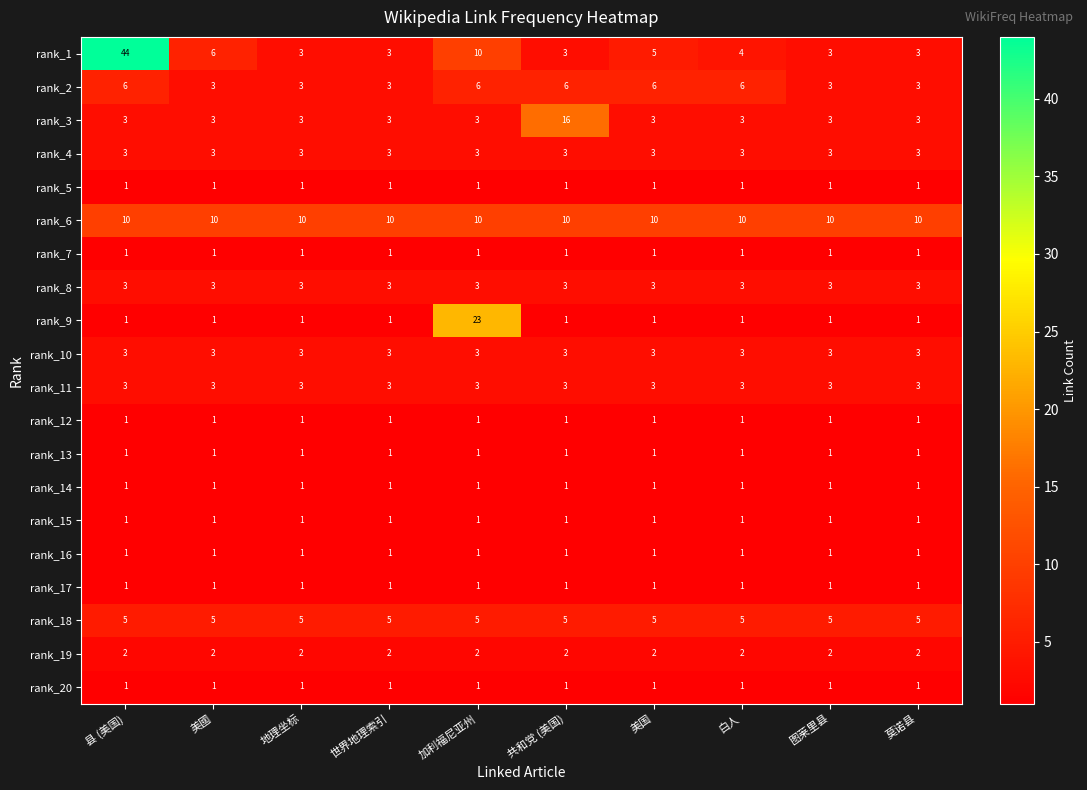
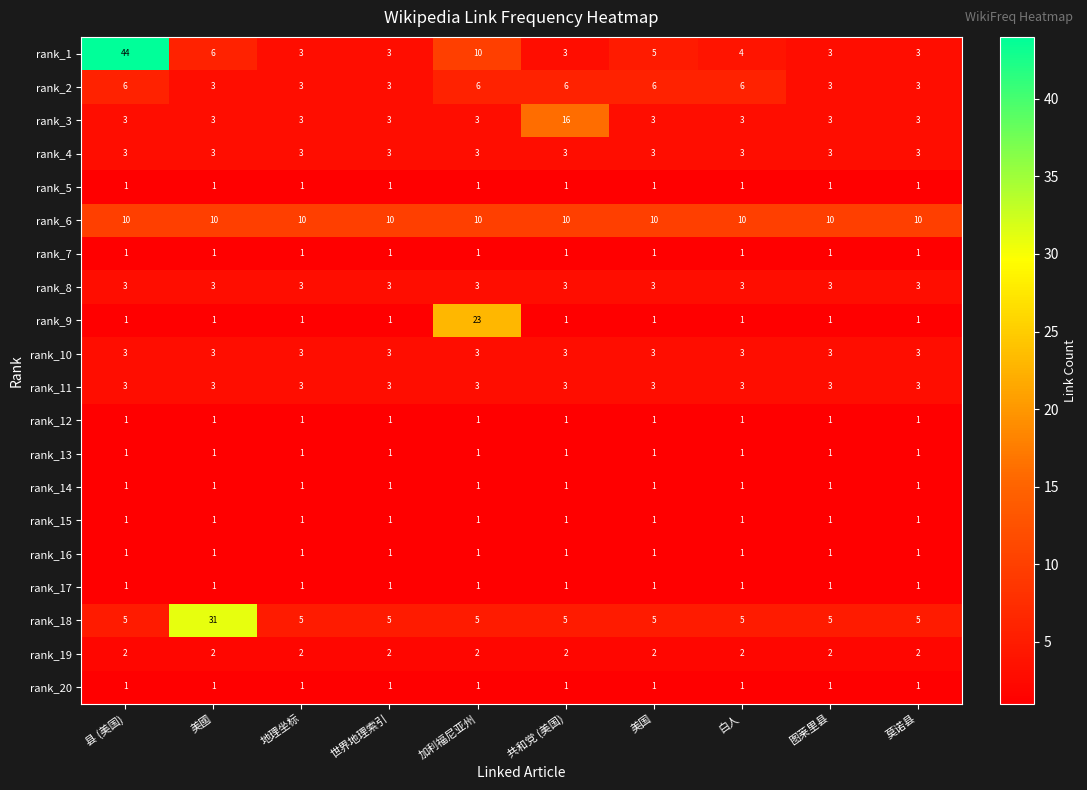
rank_18, 美國: 5 -> 31
